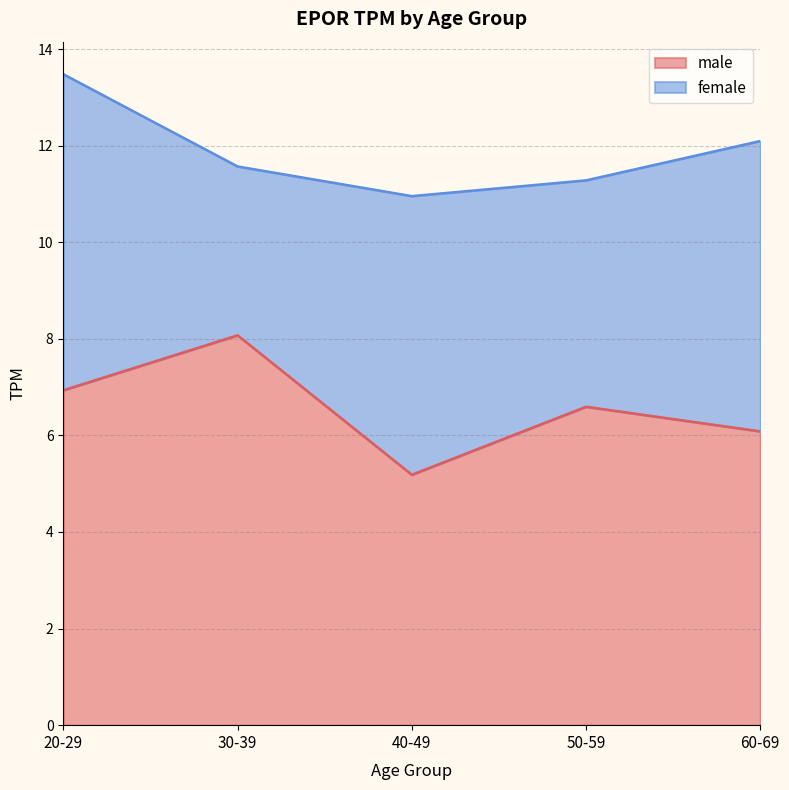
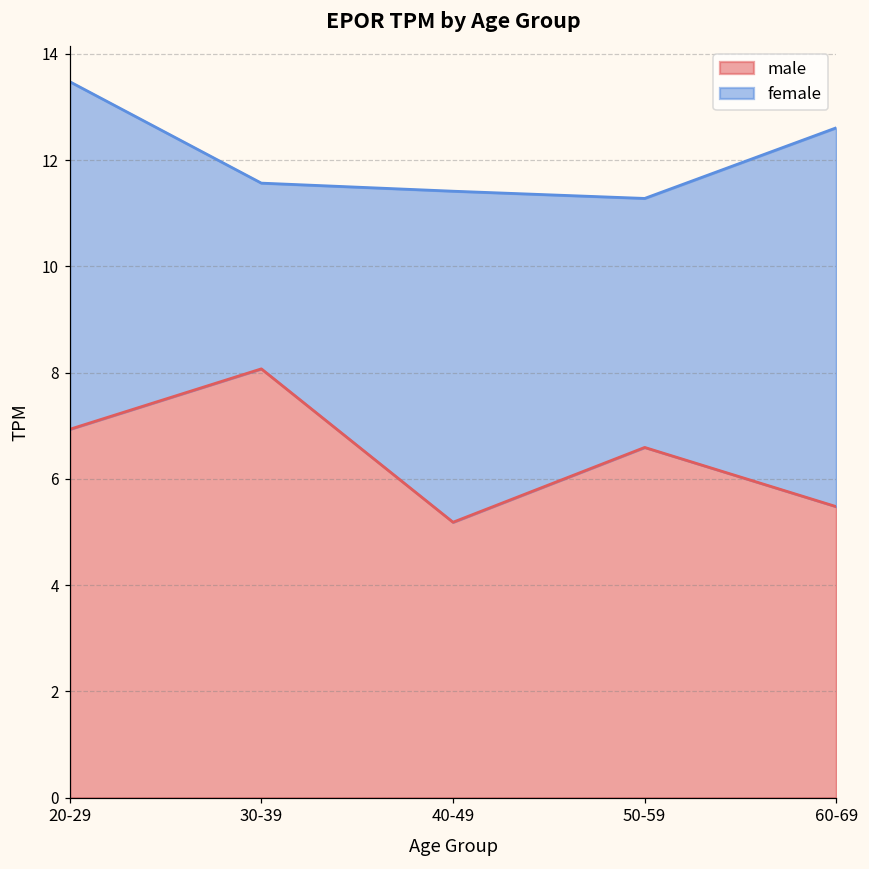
female, 40-49: 5.8 -> 6.2
male, 60-69: 6.1 -> 5.5
female, 60-69: 6.0 -> 7.1
